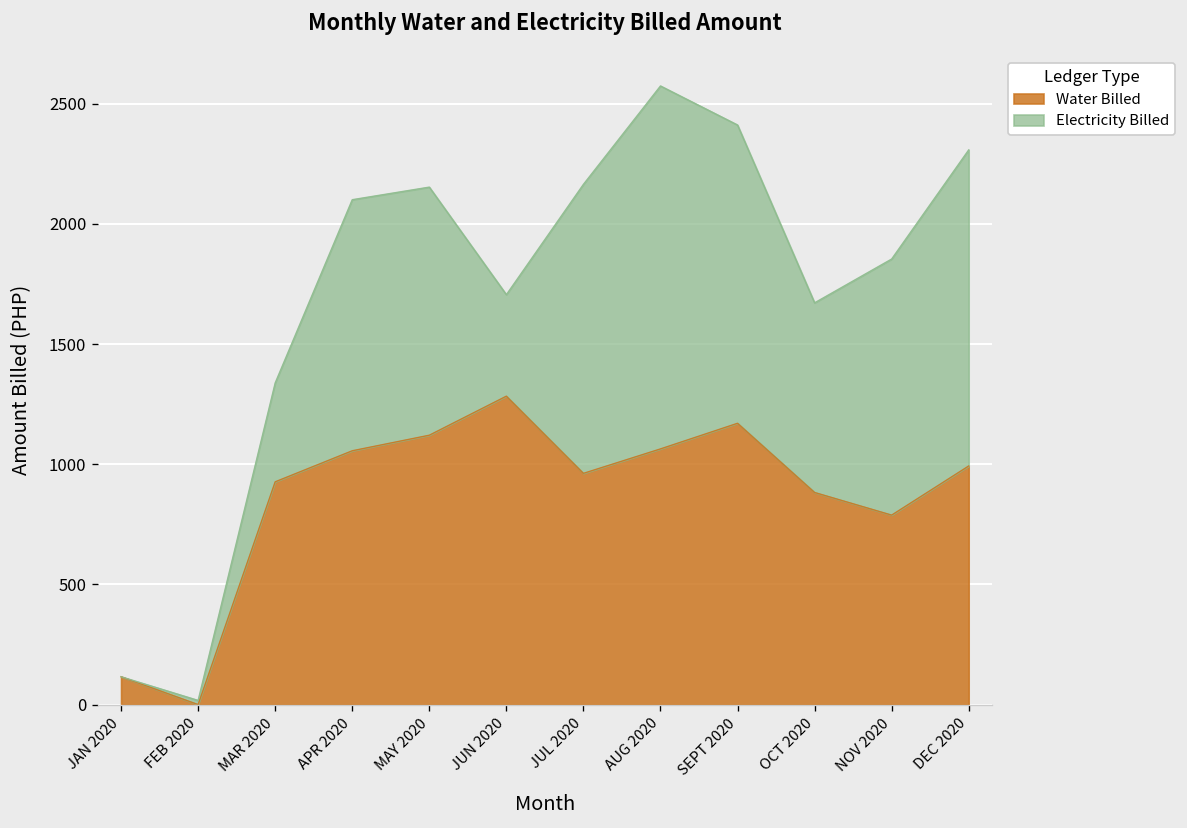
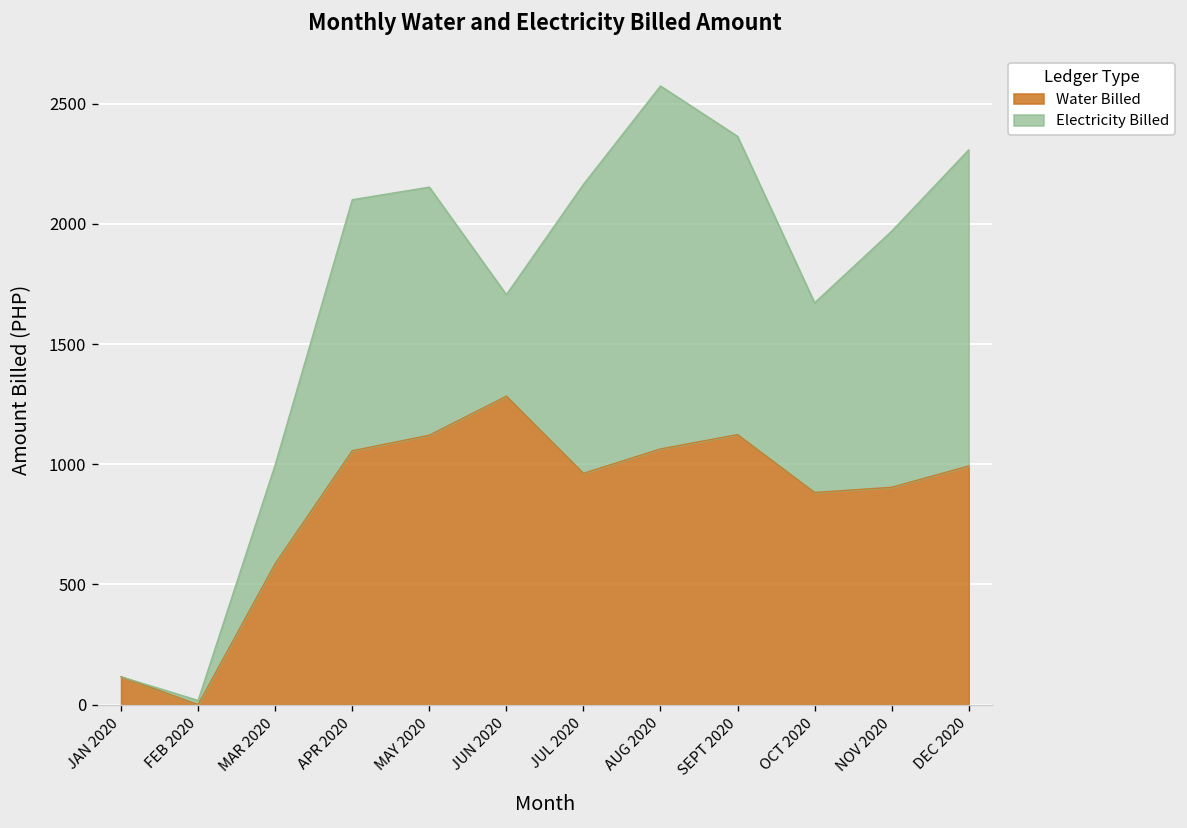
Water Billed, MAR 2020: 930 -> 590
Water Billed, SEPT 2020: 1170 -> 1120
Water Billed, NOV 2020: 790 -> 900
